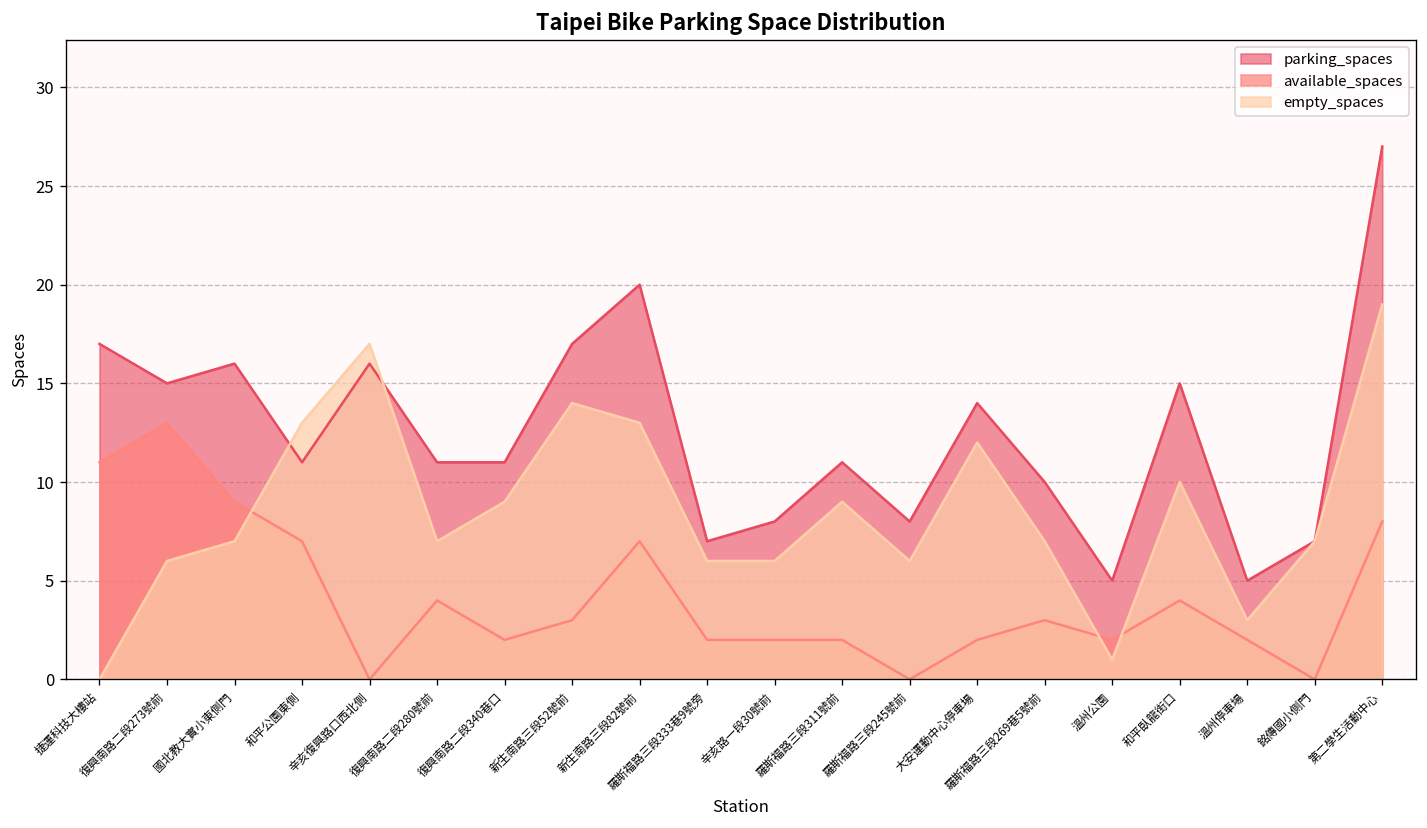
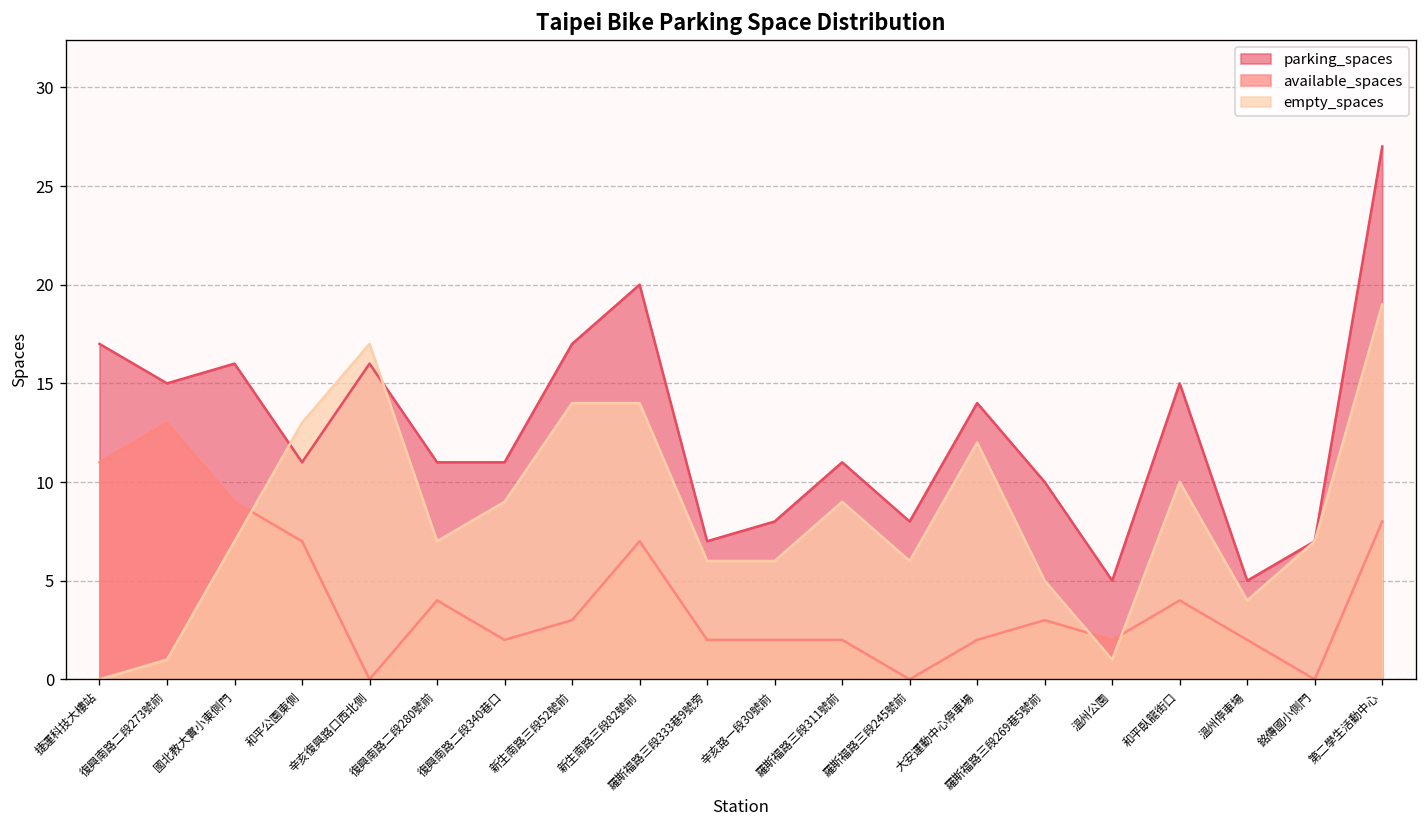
empty_spaces, 復興南路二段273號前: 6 -> 1
empty_spaces, 新生南路三段82號前: 13 -> 14
empty_spaces, 羅斯福路三段269巷5號前: 7 -> 5
empty_spaces, 溫州停車場: 3 -> 4
